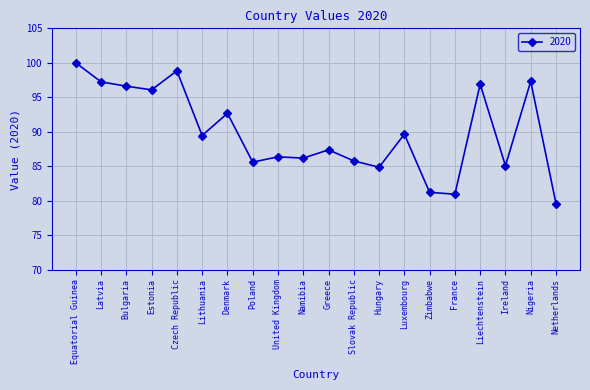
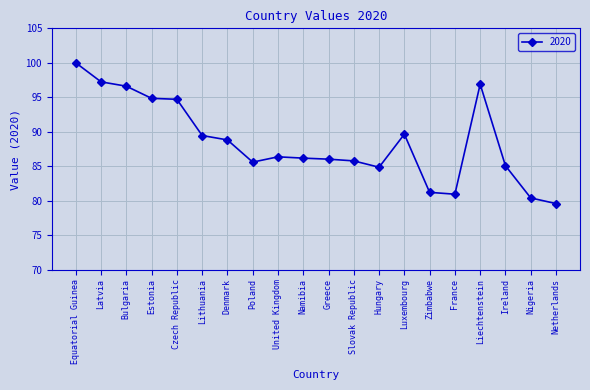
Estonia: 96 -> 95
Czech Republic: 99 -> 95
Denmark: 93 -> 89
Greece: 87 -> 86
Nigeria: 97 -> 80
